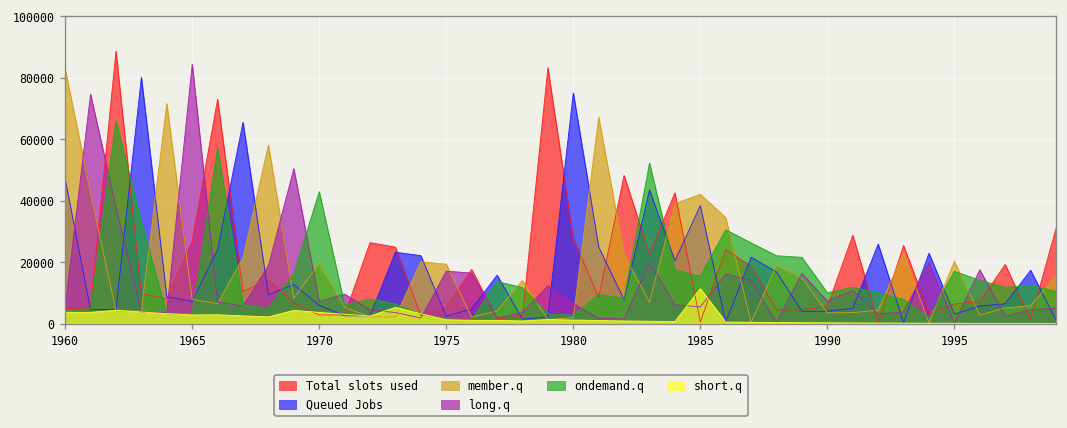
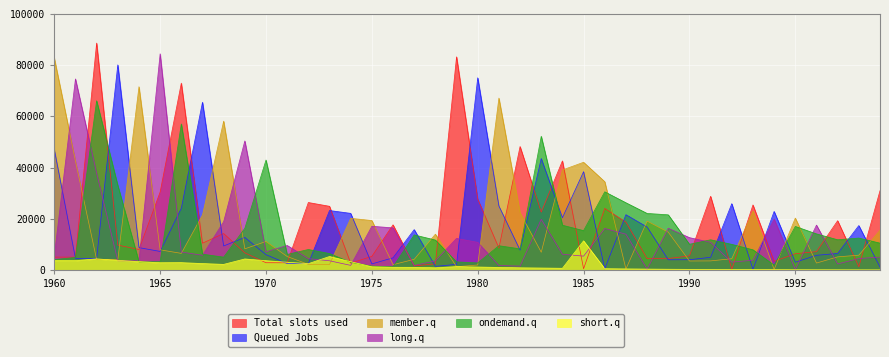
Total slots used, 1965: 27000 -> 30000
member.q, 1970: 20000 -> 11000
long.q, 1980: 6000 -> 11000
long.q, 1990: 7000 -> 13000
